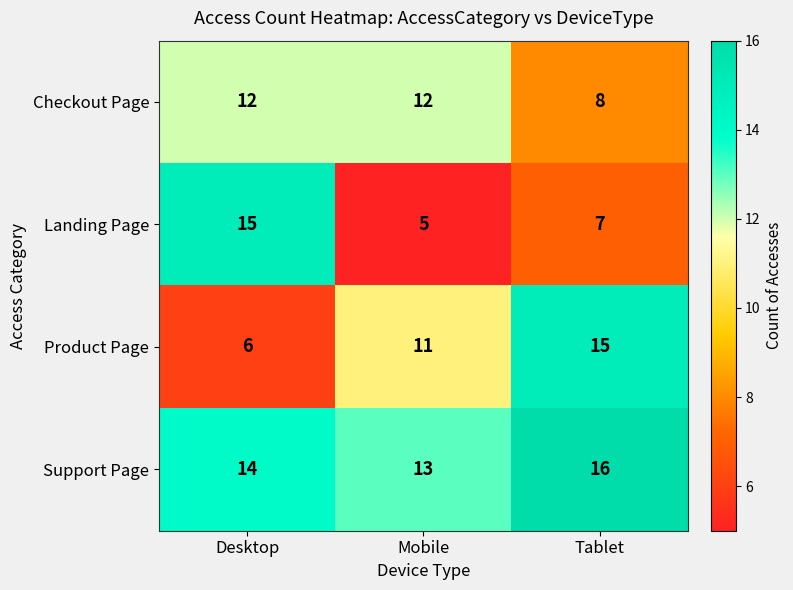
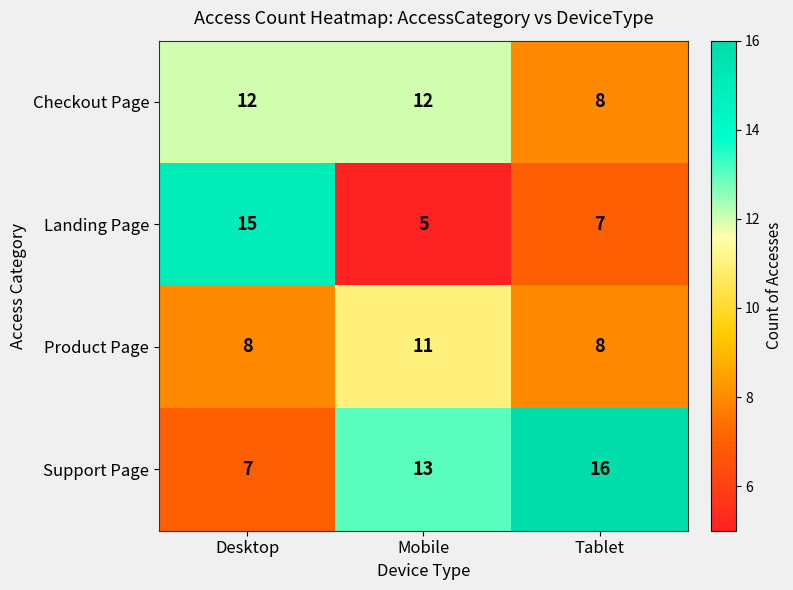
Product Page, Desktop: 6 -> 8
Product Page, Tablet: 15 -> 8
Support Page, Desktop: 14 -> 7
